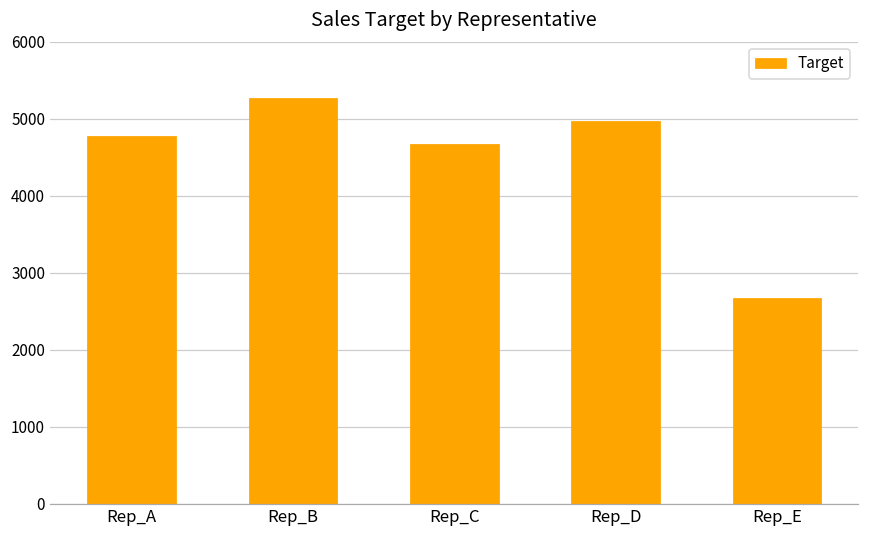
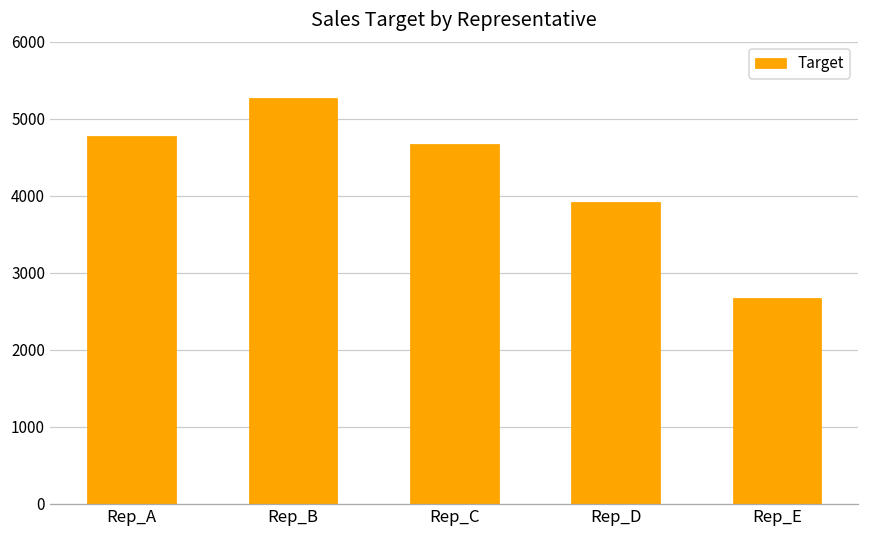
Rep_D: 5000 -> 3900
